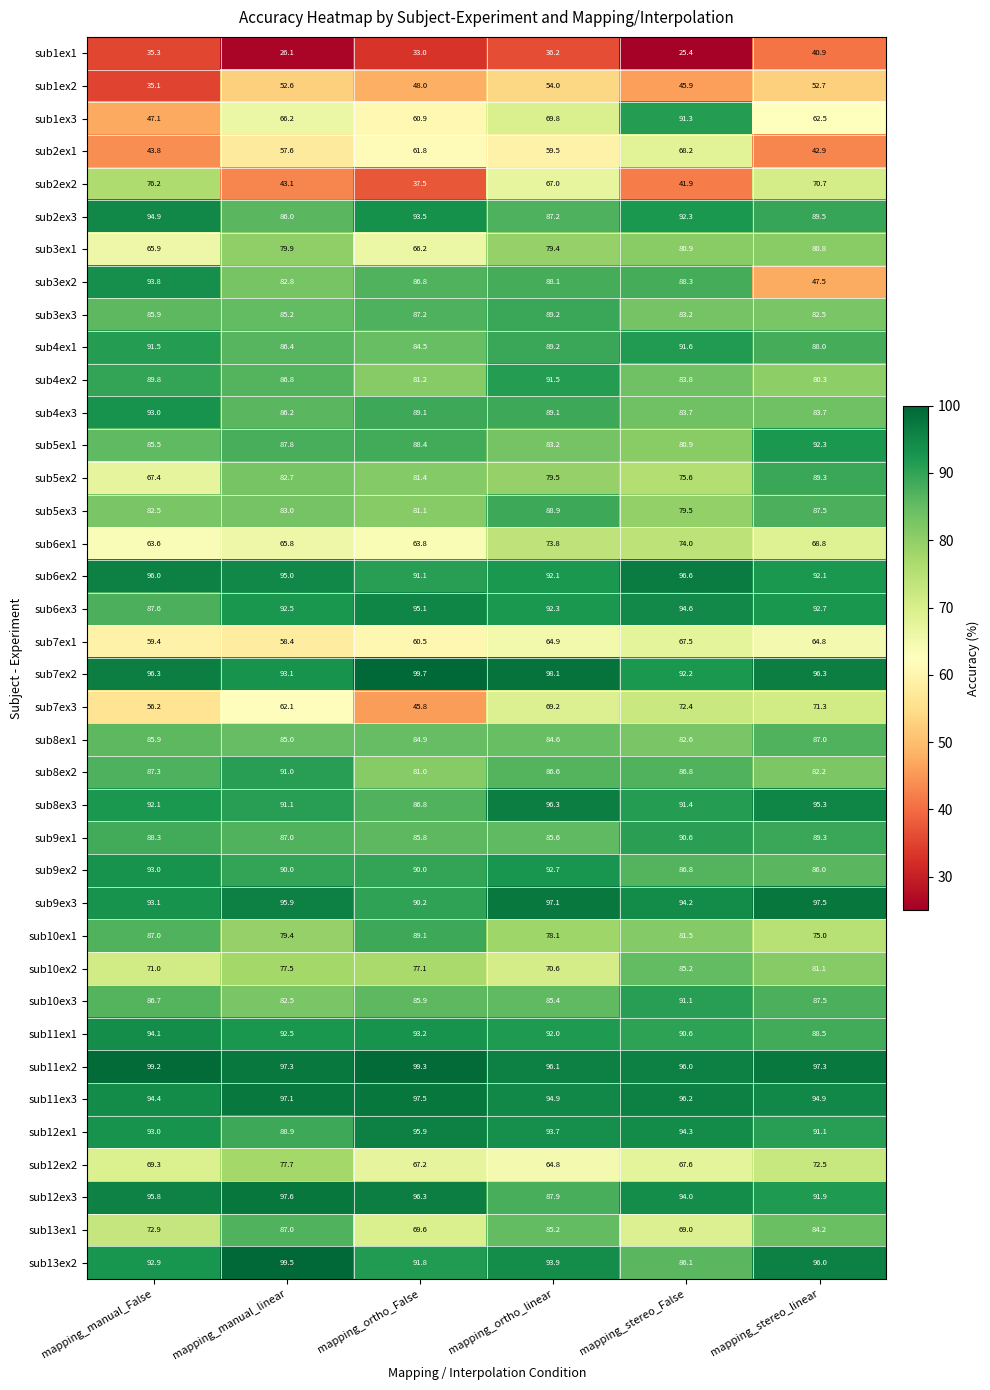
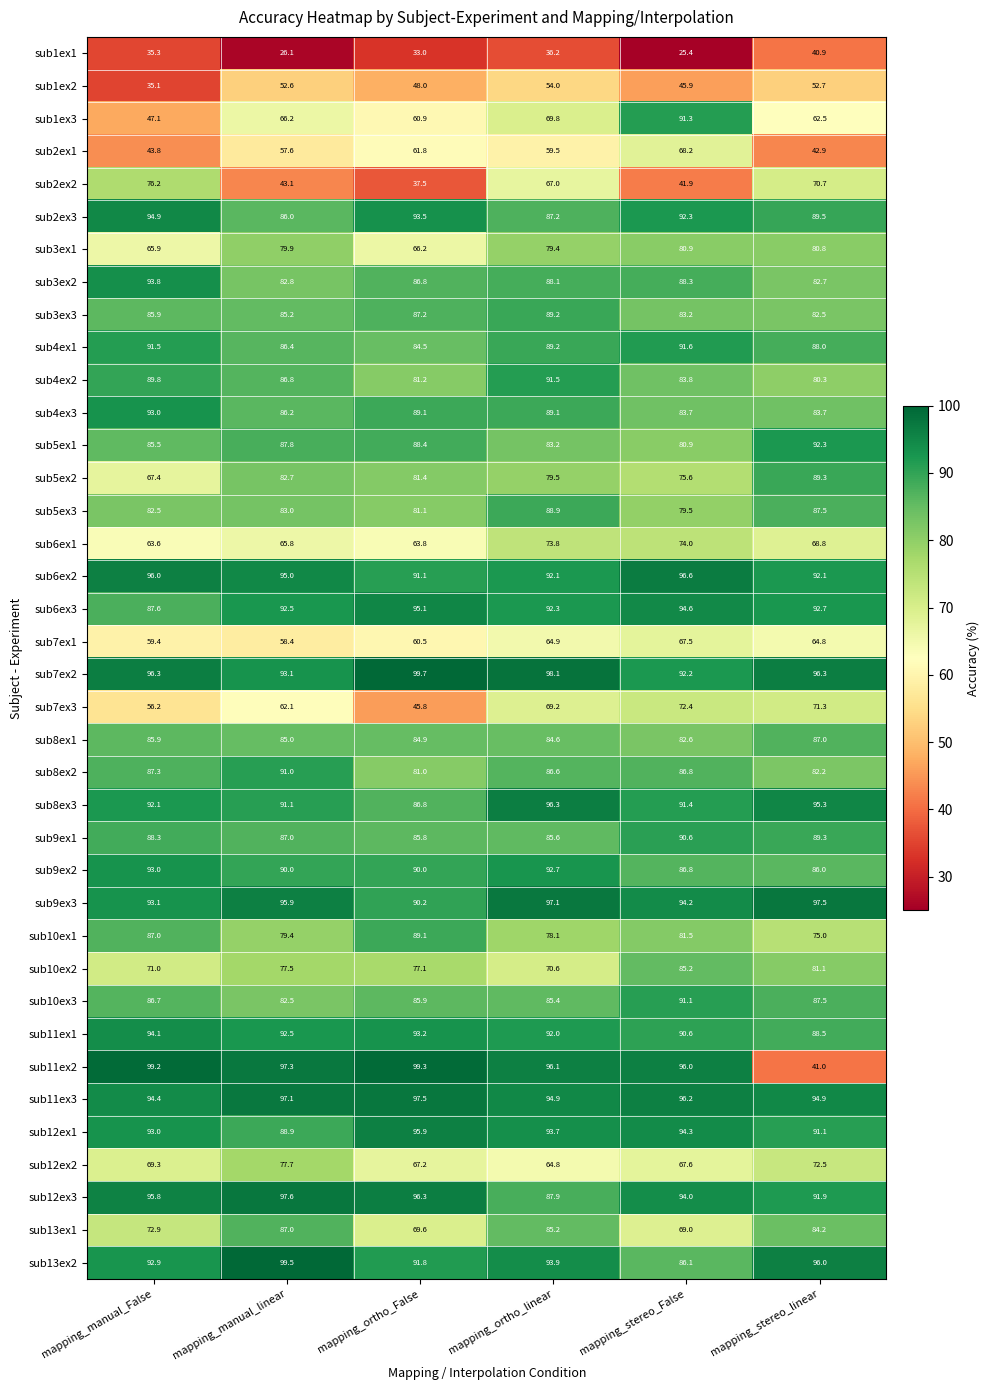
sub3ex2, mapping_stereo_linear: 47.5 -> 82.7
sub11ex2, mapping_stereo_linear: 97.3 -> 41.0
